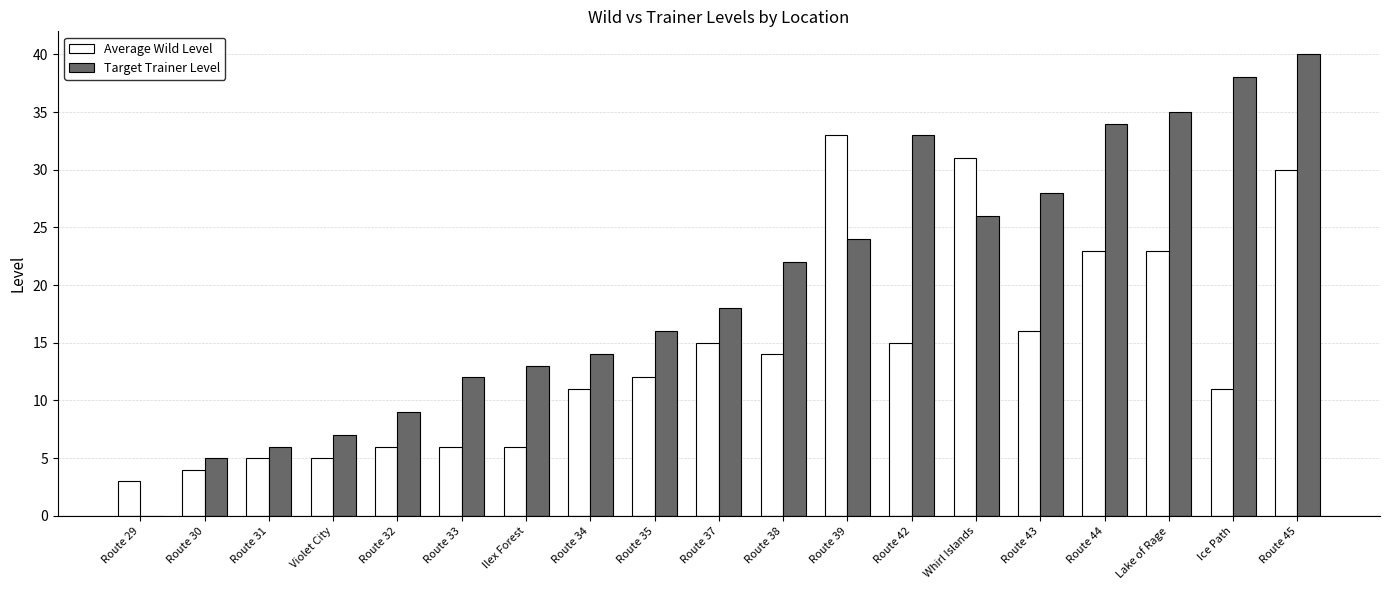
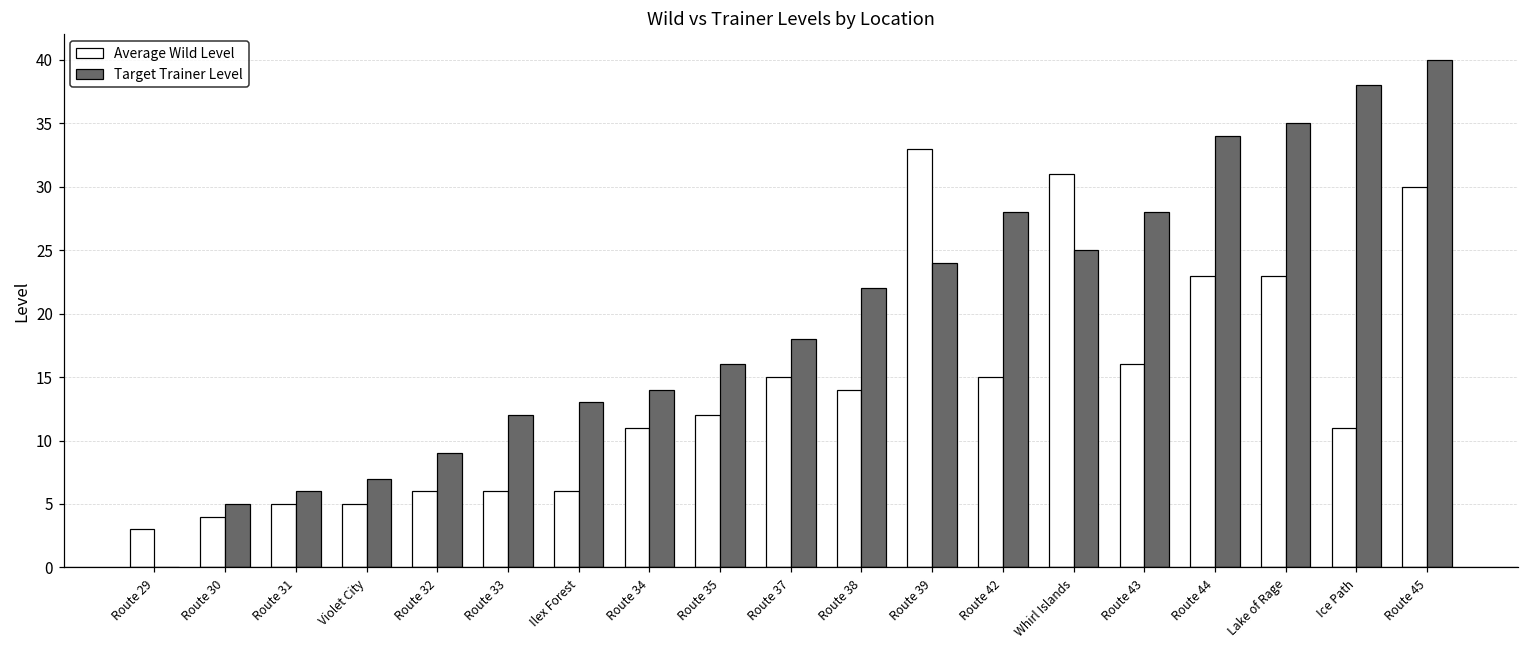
Target Trainer Level, Route 42: 33 -> 28
Target Trainer Level, Whirl Islands: 26 -> 25
